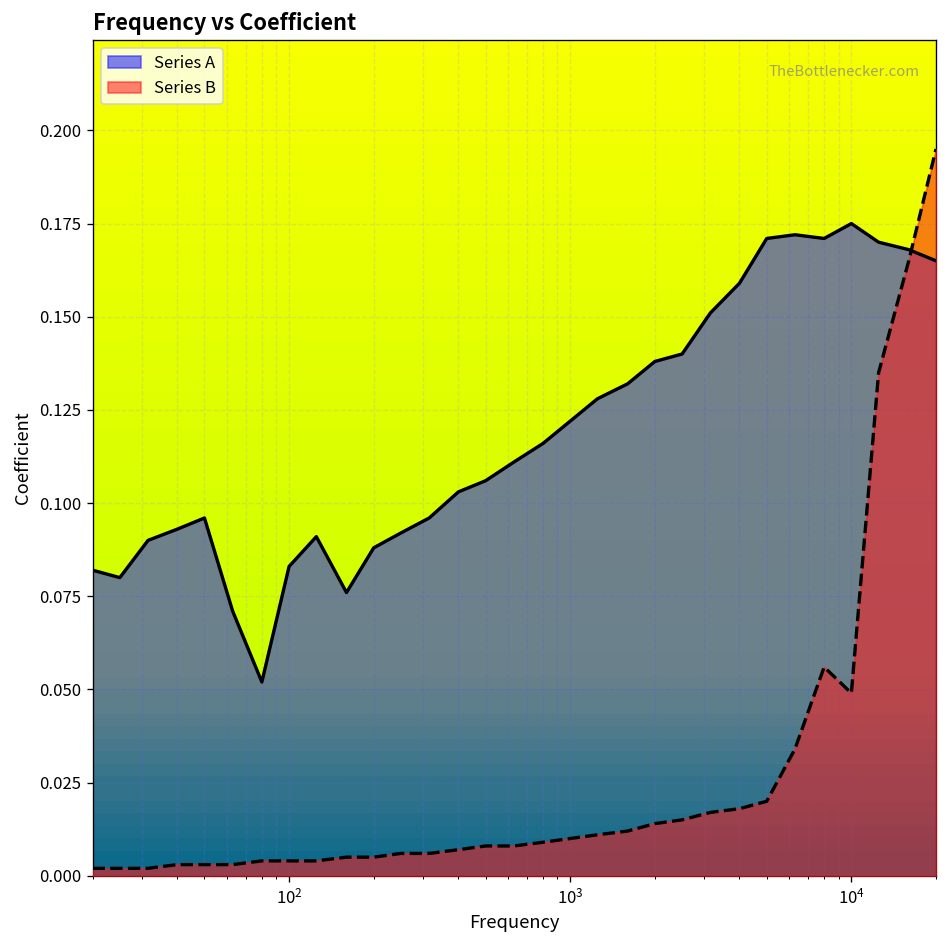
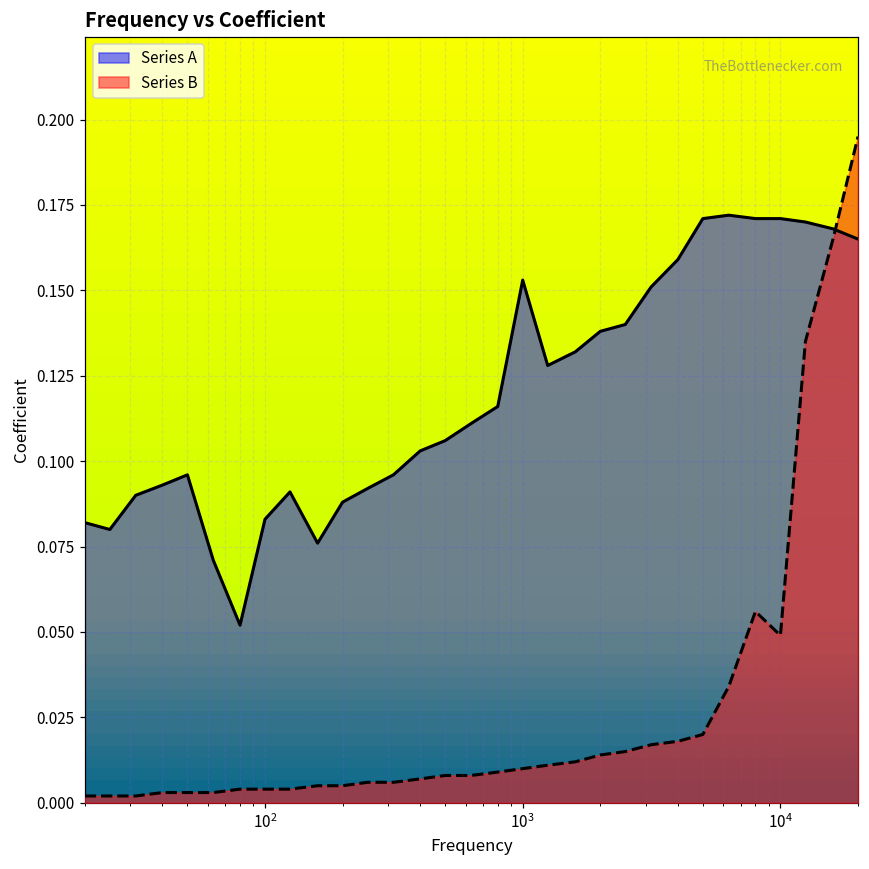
Series A, 10^3: 0.122 -> 0.153
Series A, 10^4: 0.175 -> 0.171
